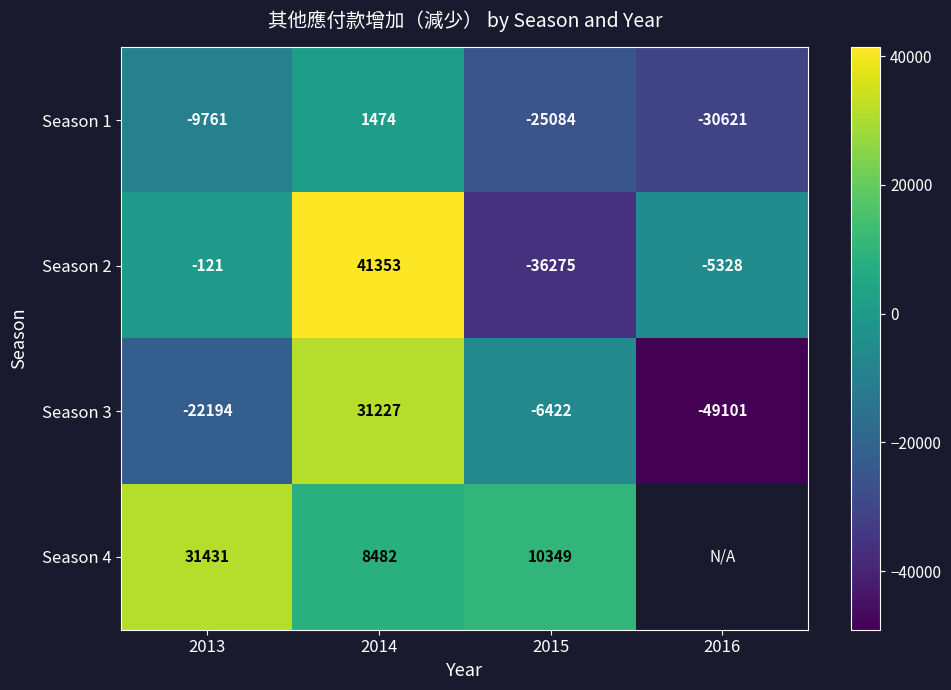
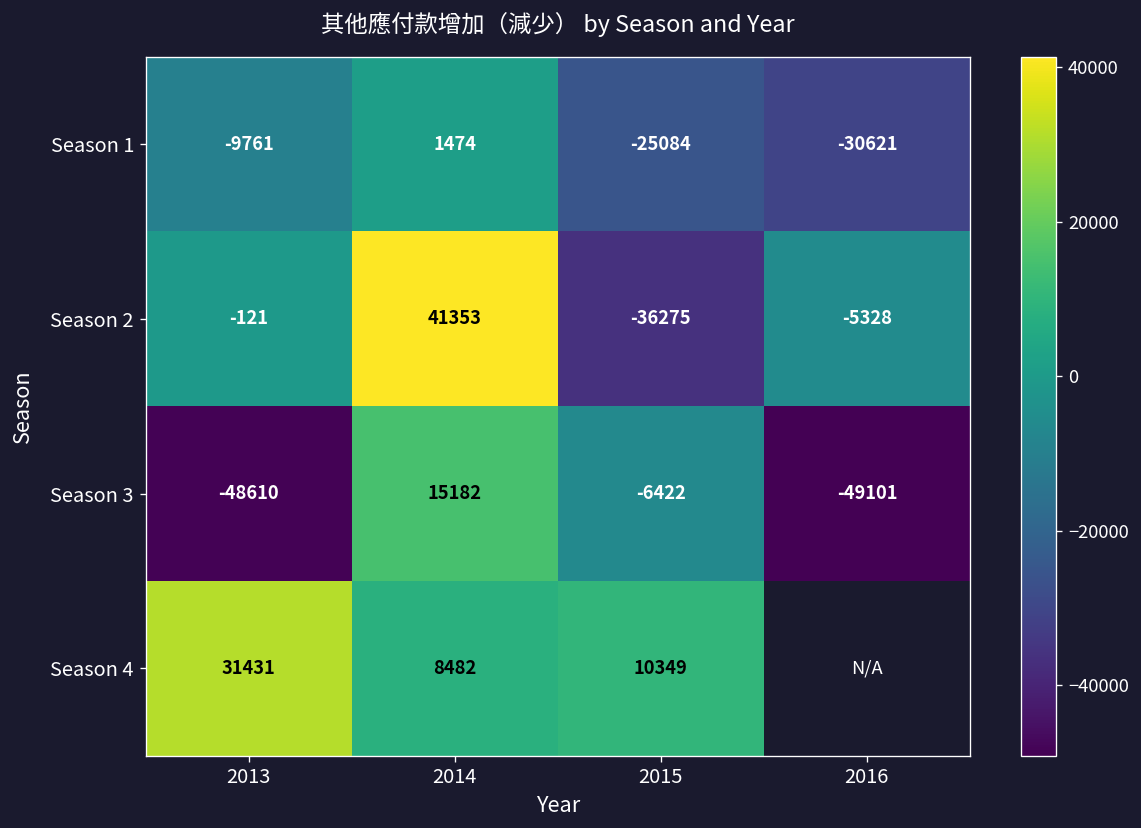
Season 3, 2013: -22194 -> -48610
Season 3, 2014: 31227 -> 15182
